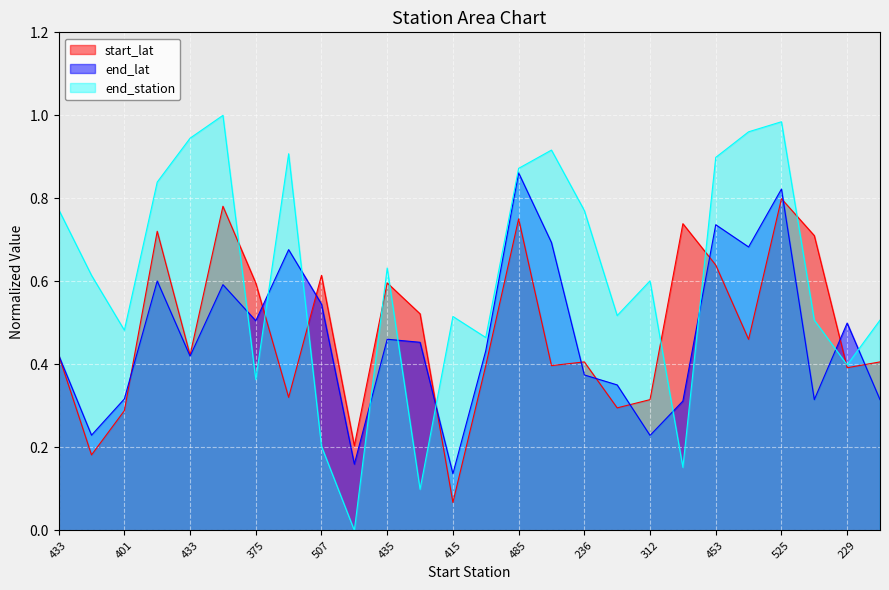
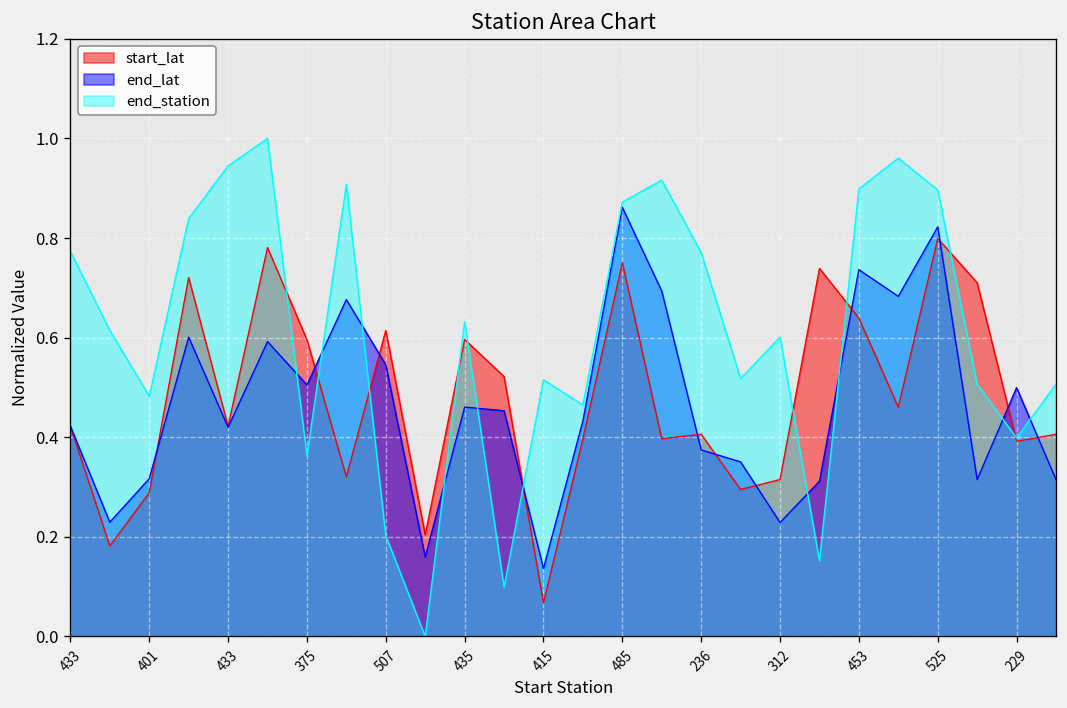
end_station, 525: 0.98 -> 0.90
